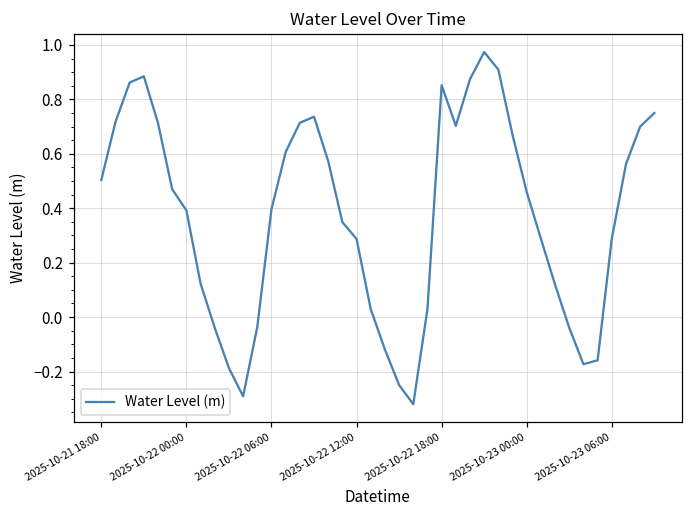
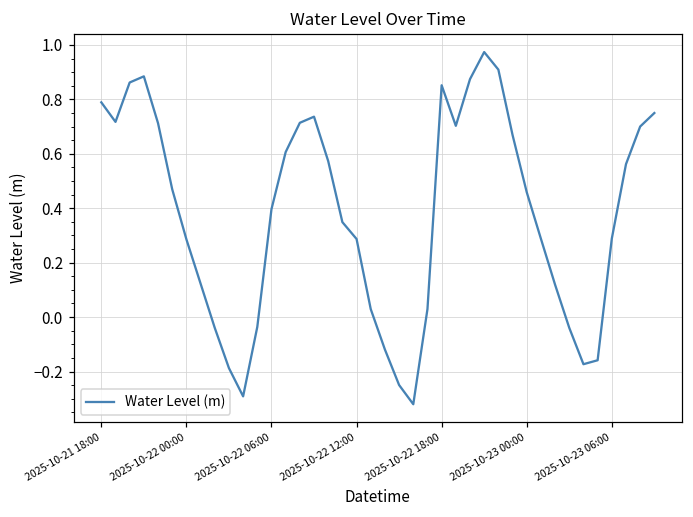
2025-10-21 18:00: 0.50 -> 0.79
2025-10-22 00:00: 0.39 -> 0.29
